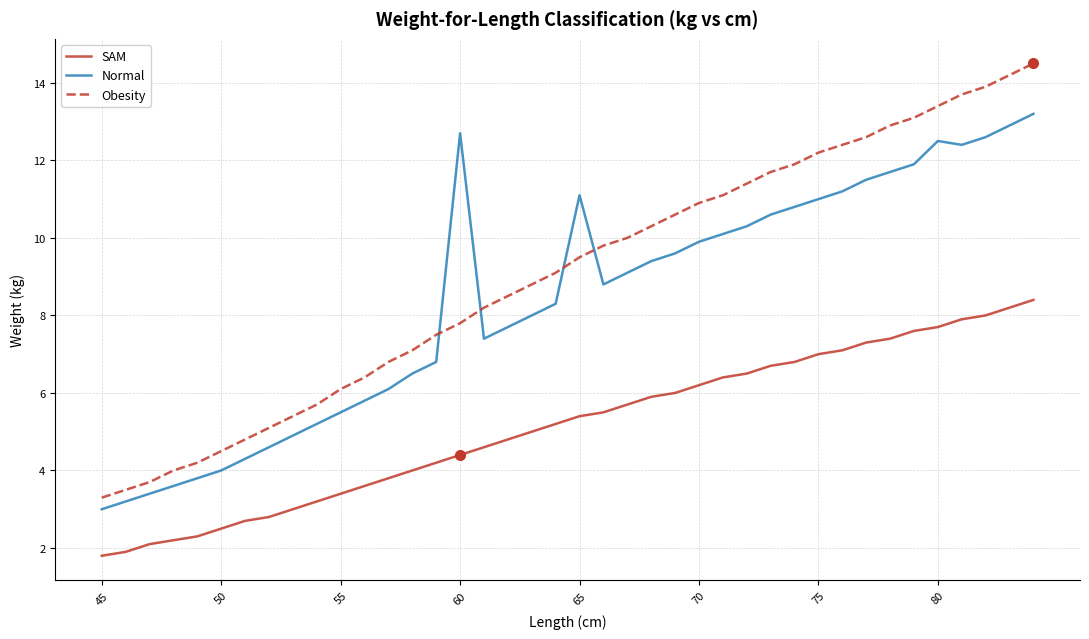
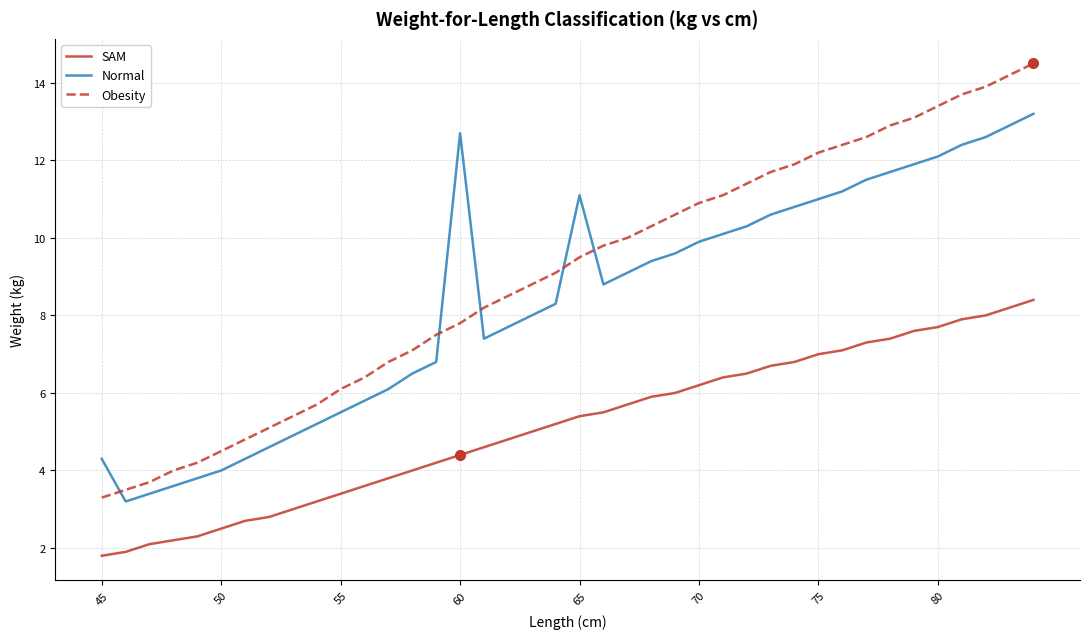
Normal, 45: 3.0 -> 4.3
Normal, 80: 12.5 -> 12.1
